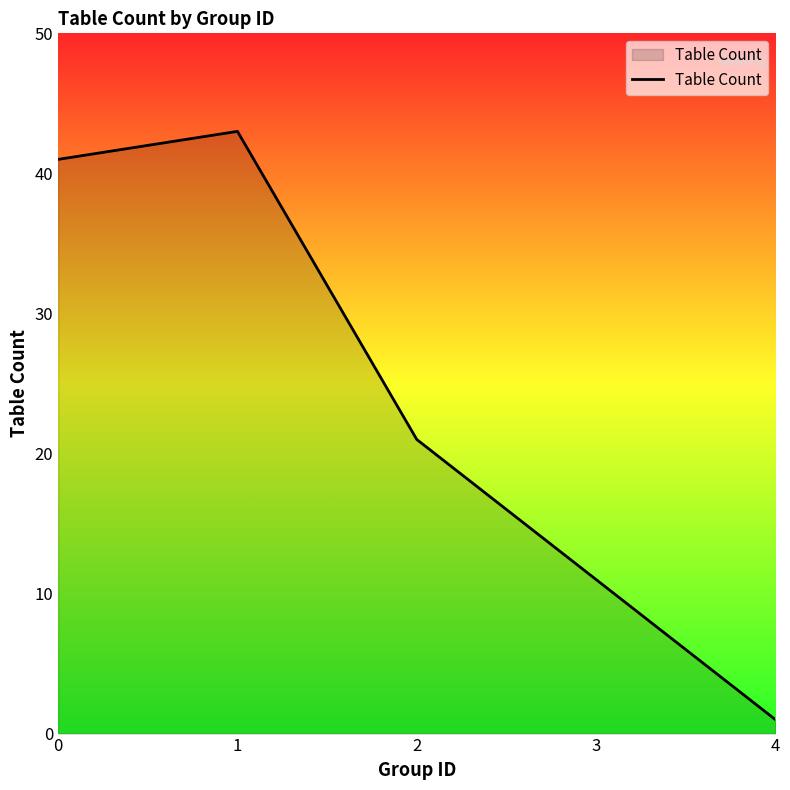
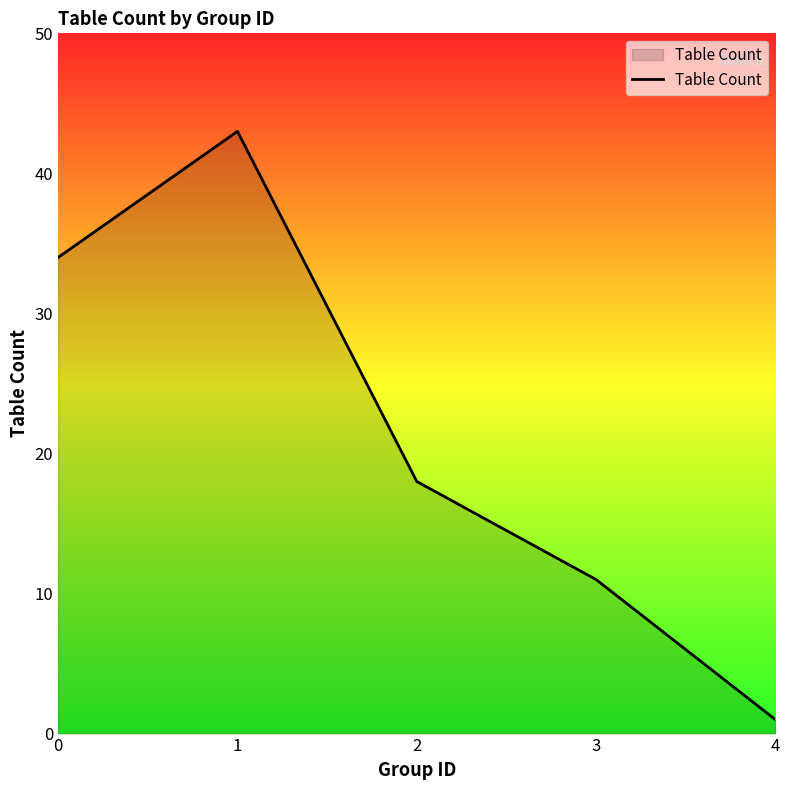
0: 41 -> 34
2: 21 -> 18
